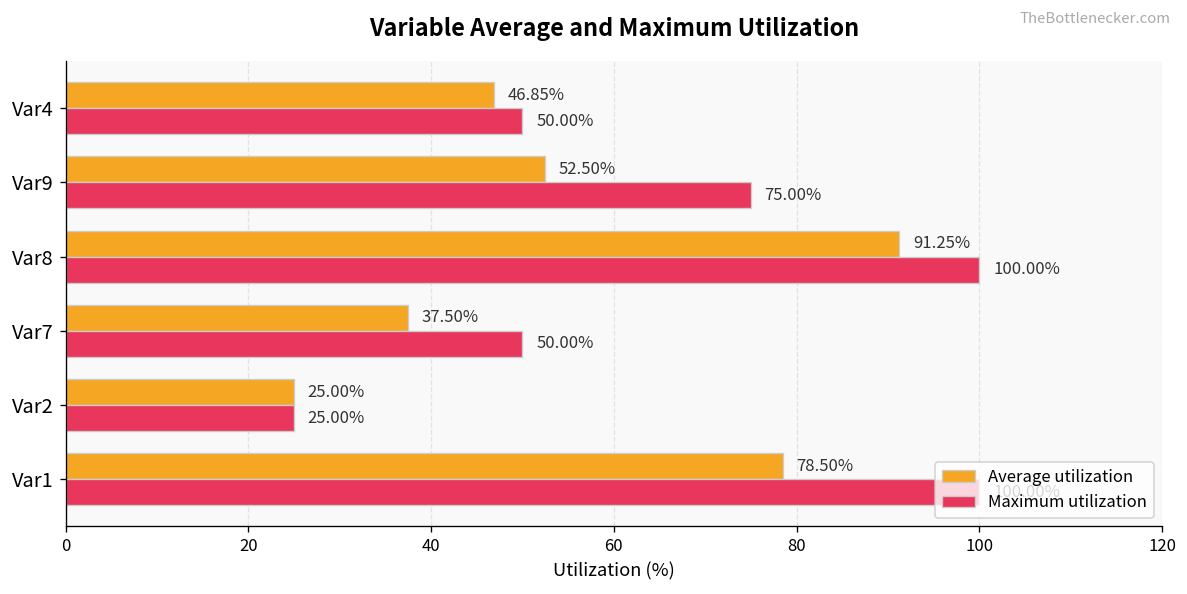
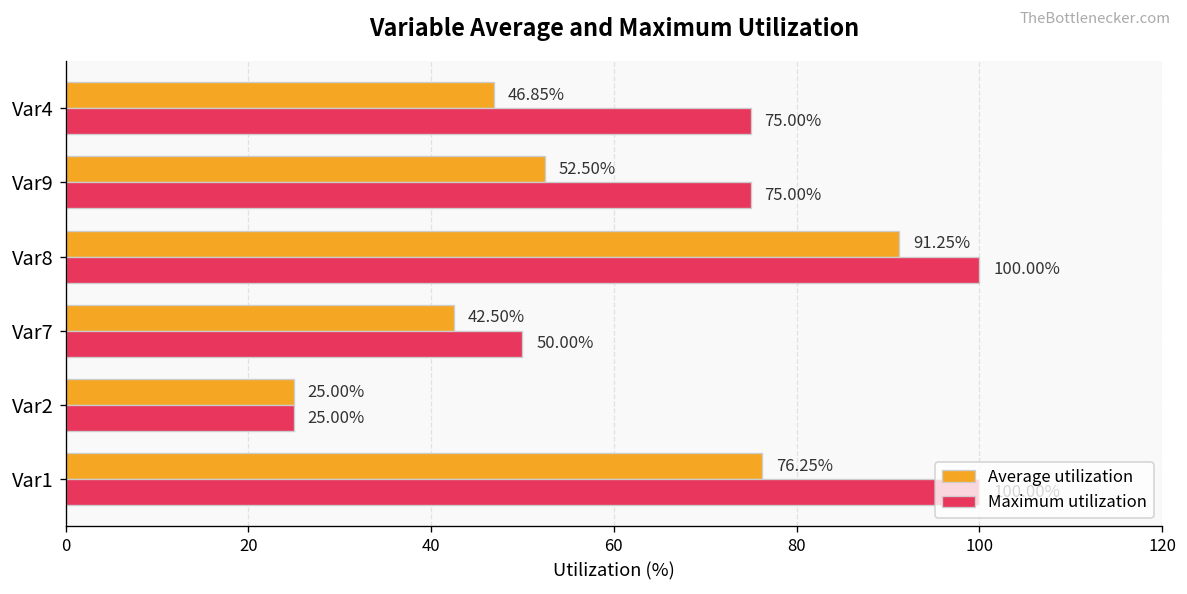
Maximum utilization, Var4: 50.00% -> 75.00%
Average utilization, Var7: 37.50% -> 42.50%
Average utilization, Var1: 78.50% -> 76.25%
